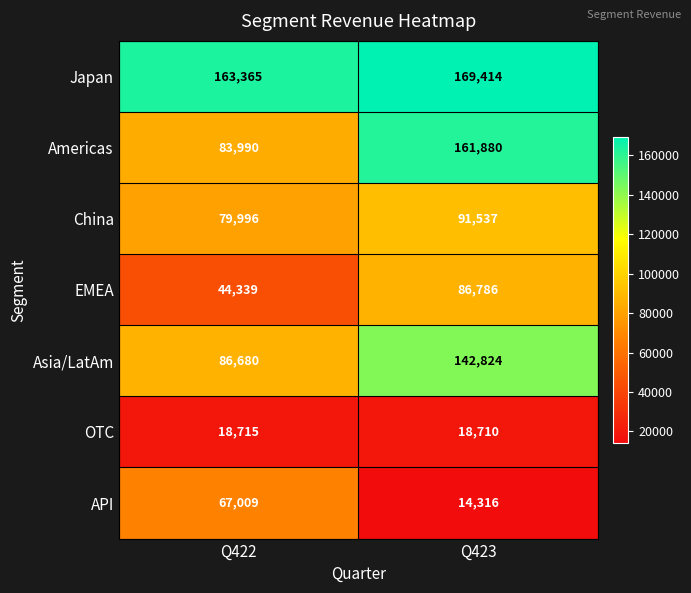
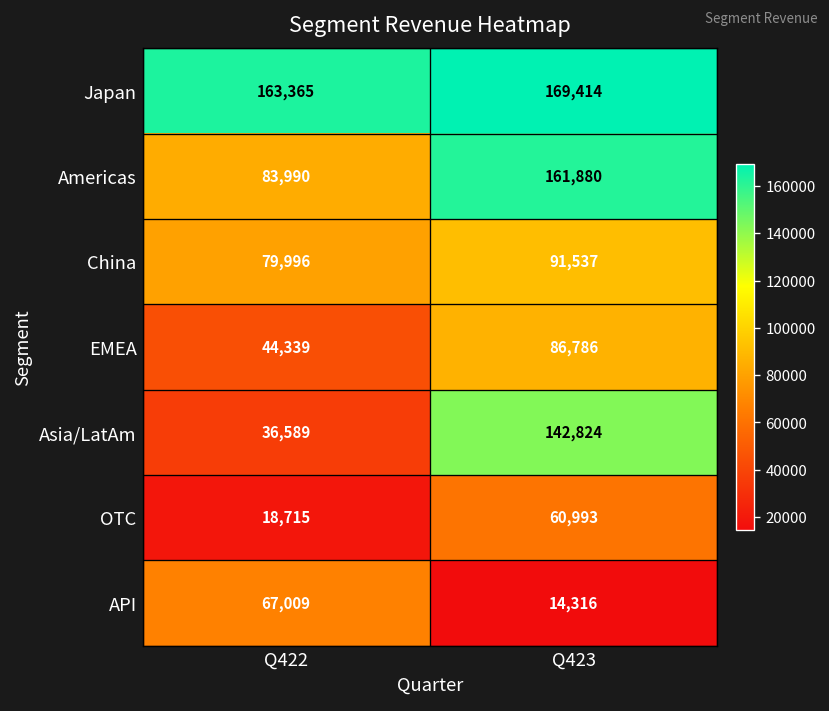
Asia/LatAm, Q422: 86,680 -> 36,589
OTC, Q423: 18,710 -> 60,993
